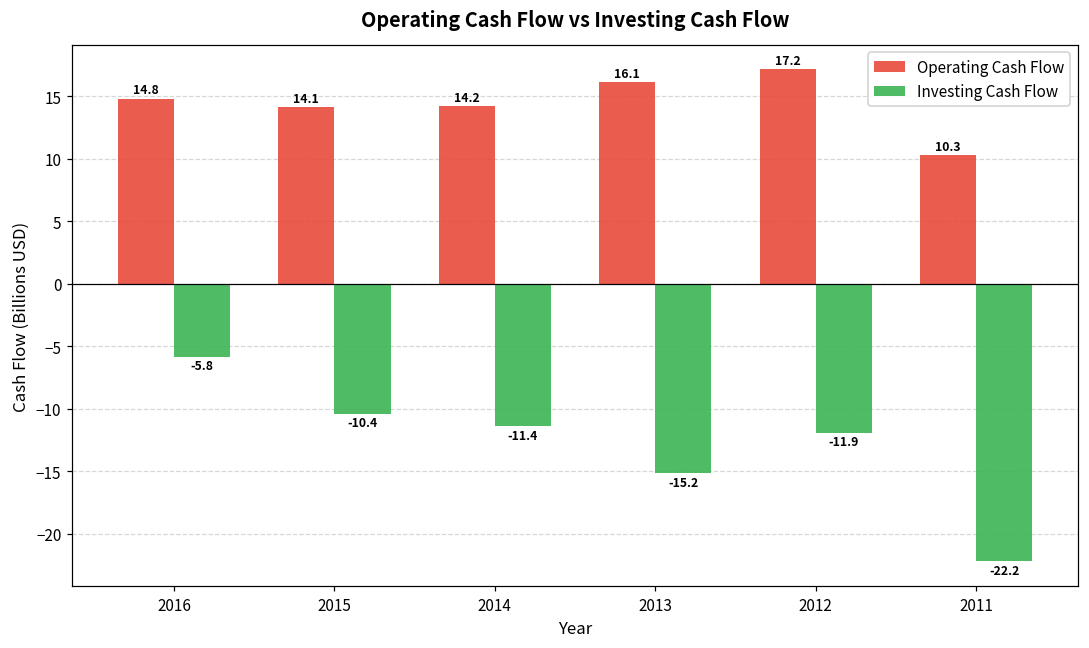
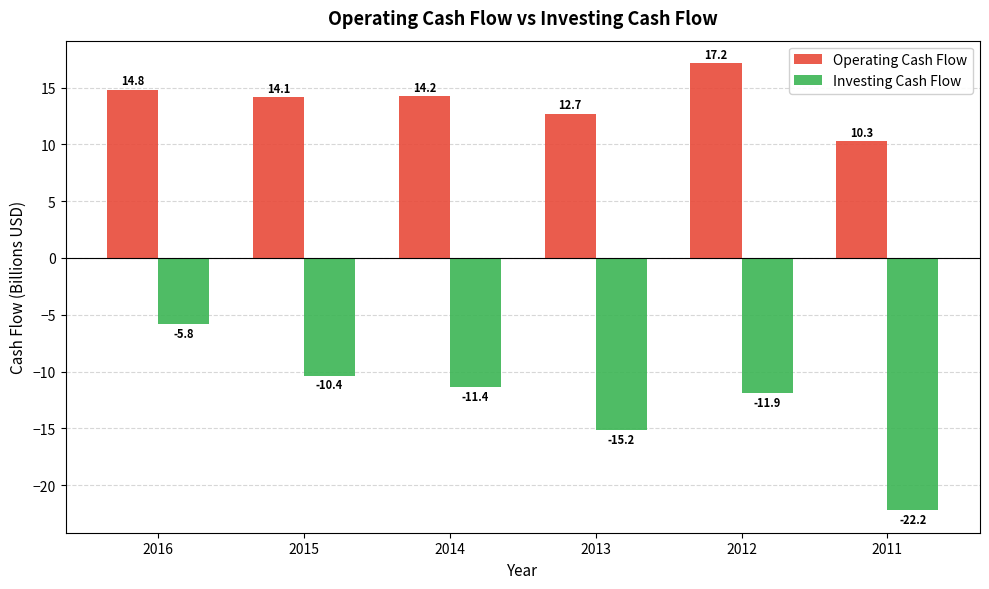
Operating Cash Flow, 2013: 16.1 -> 12.7
